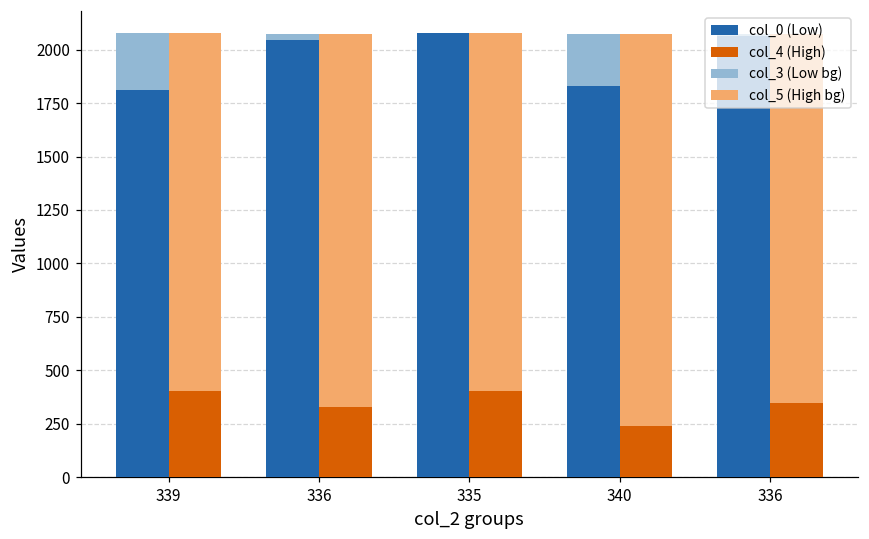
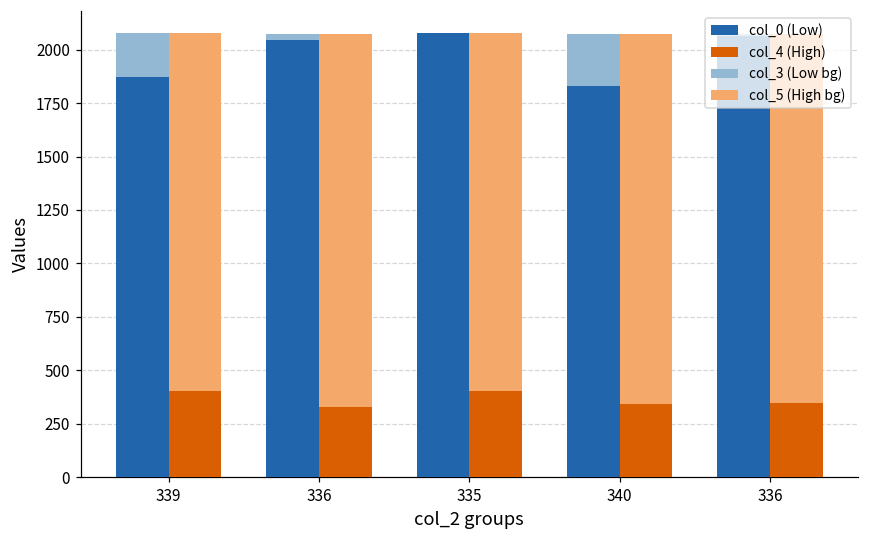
col_0 (Low), 339: 1810 -> 1870
col_4 (High), 340: 240 -> 340
